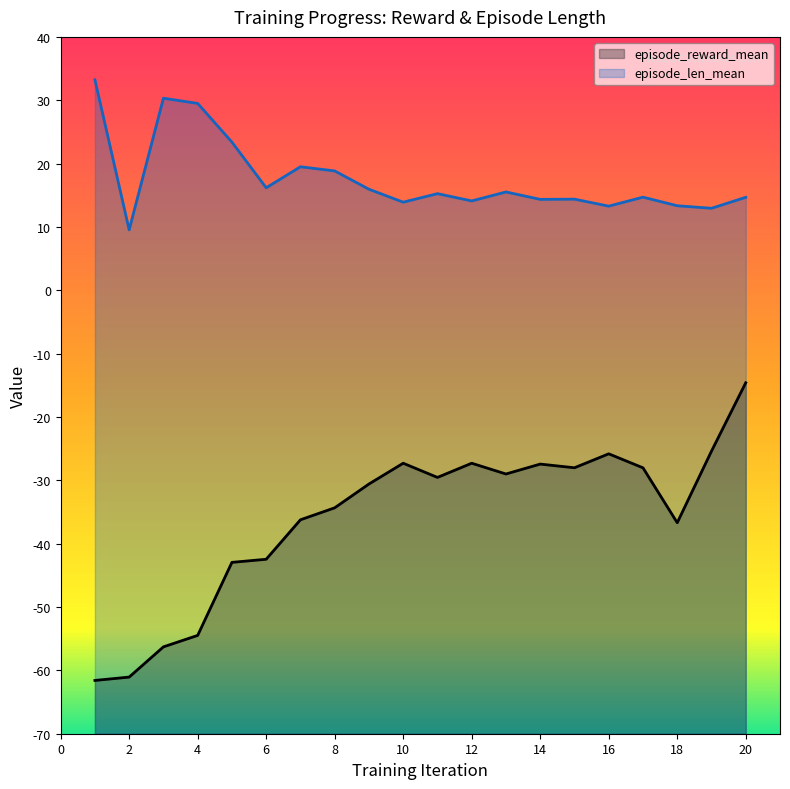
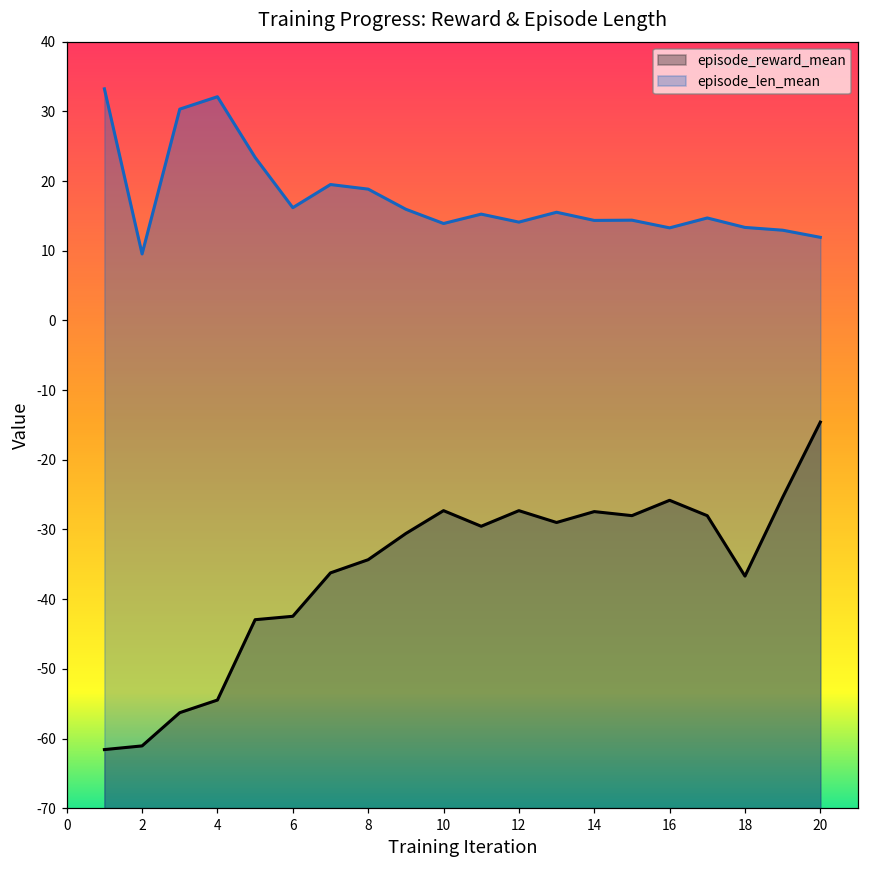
episode_len_mean, 4: 30 -> 32
episode_len_mean, 20: 15 -> 12
